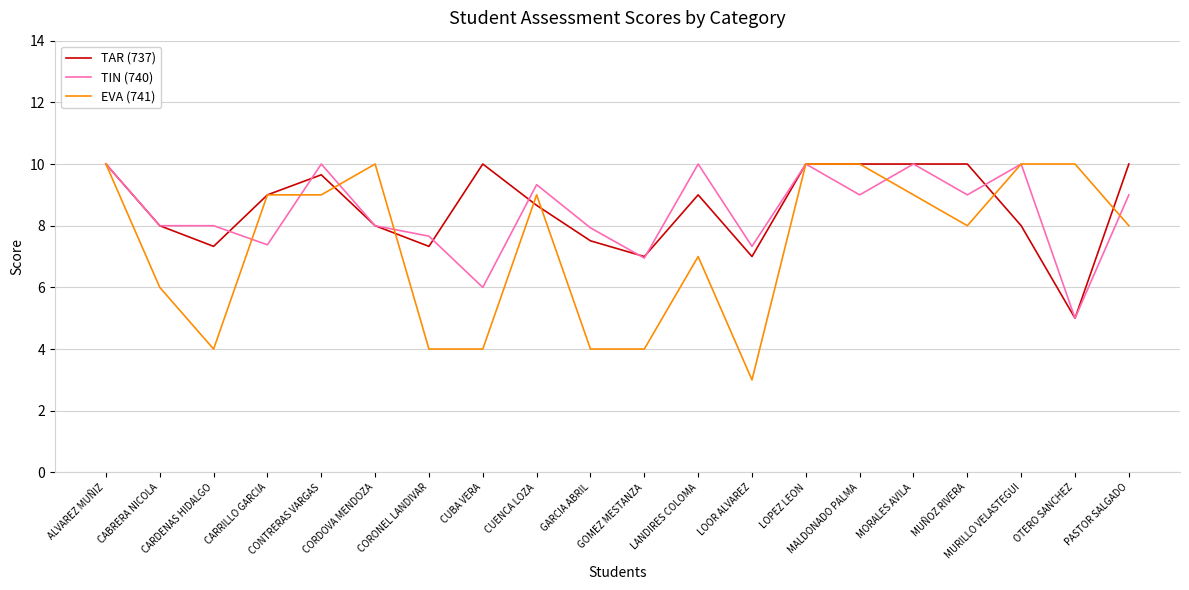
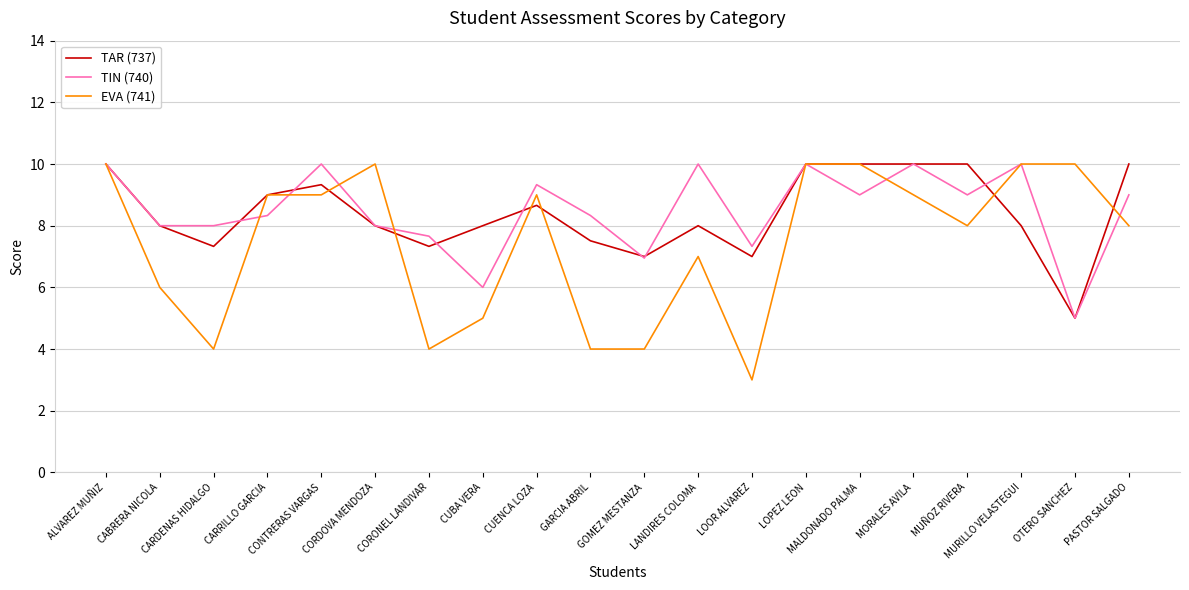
TIN (740), CARRILLO GARCIA: 7.4 -> 8.3
TAR (737), CONTRERAS VARGAS: 9.7 -> 9.3
TAR (737), CUBA VERA: 10 -> 8
EVA (741), CUBA VERA: 4 -> 5
TIN (740), GARCIA ABRIL: 7.9 -> 8.3
TAR (737), LANDIRES COLOMA: 9 -> 8
